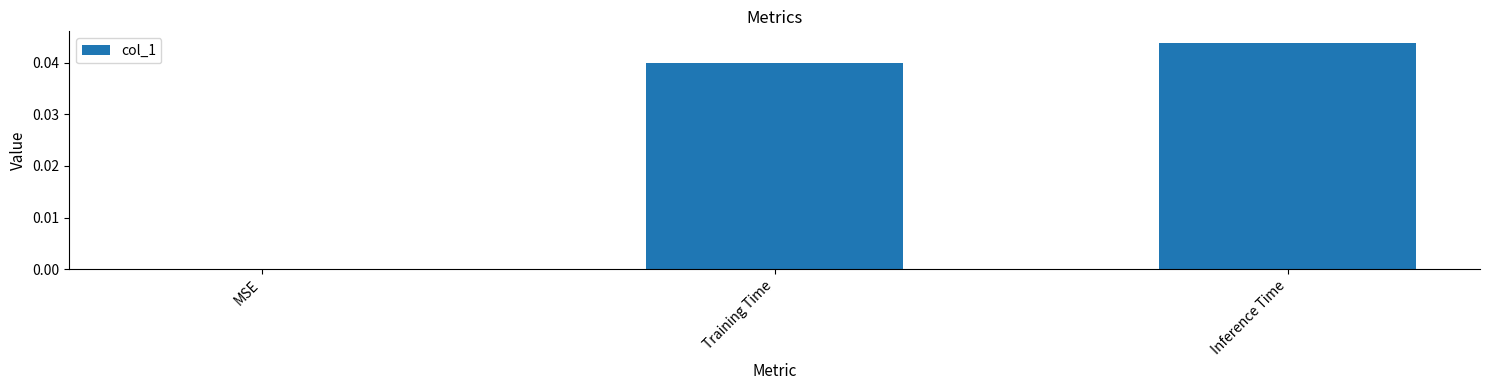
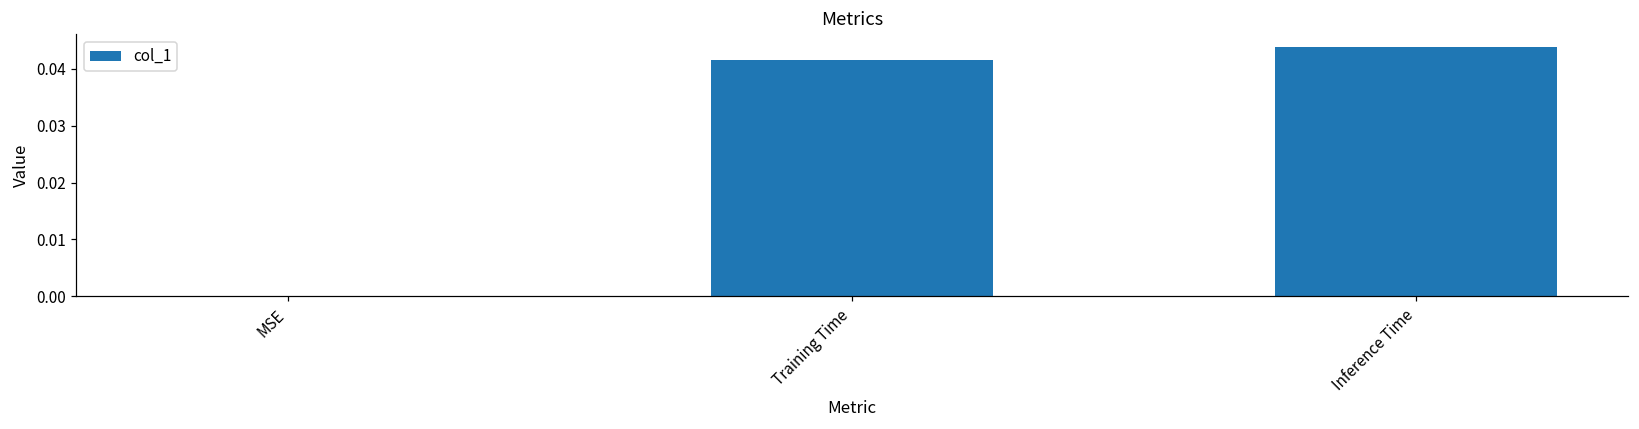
Training Time: 0.040 -> 0.041
